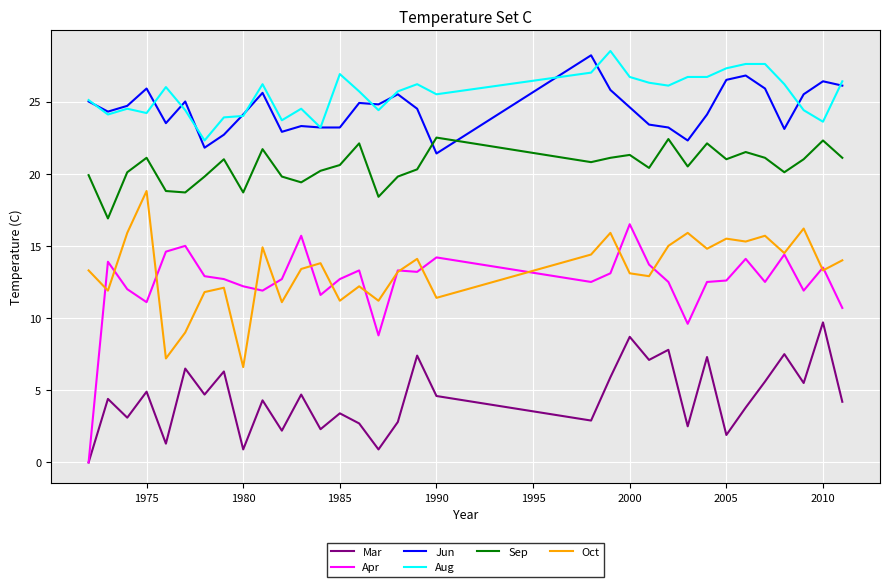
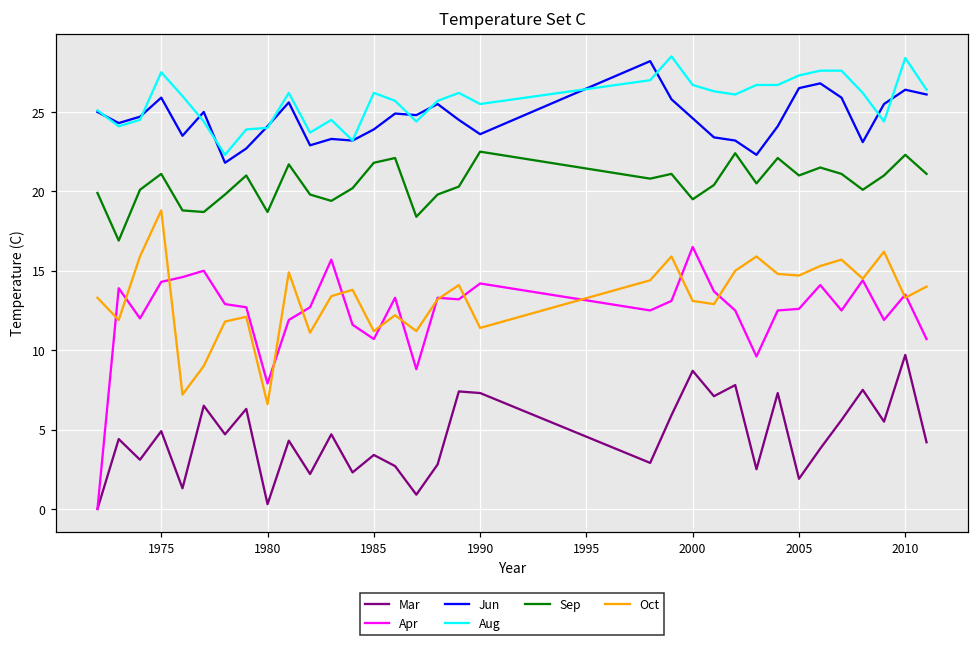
Apr, 1975: 11.1 -> 14.3
Aug, 1975: 24.2 -> 27.5
Mar, 1980: 0.9 -> 0.3
Apr, 1980: 12.2 -> 7.9
Apr, 1985: 12.7 -> 10.7
Jun, 1985: 23.2 -> 23.9
Aug, 1985: 26.9 -> 26.2
Sep, 1985: 20.6 -> 21.8
Mar, 1990: 4.6 -> 7.3
Jun, 1990: 21.4 -> 23.6
Sep, 2000: 21.3 -> 19.5
Oct, 2005: 15.5 -> 14.7
Aug, 2010: 23.6 -> 28.4
